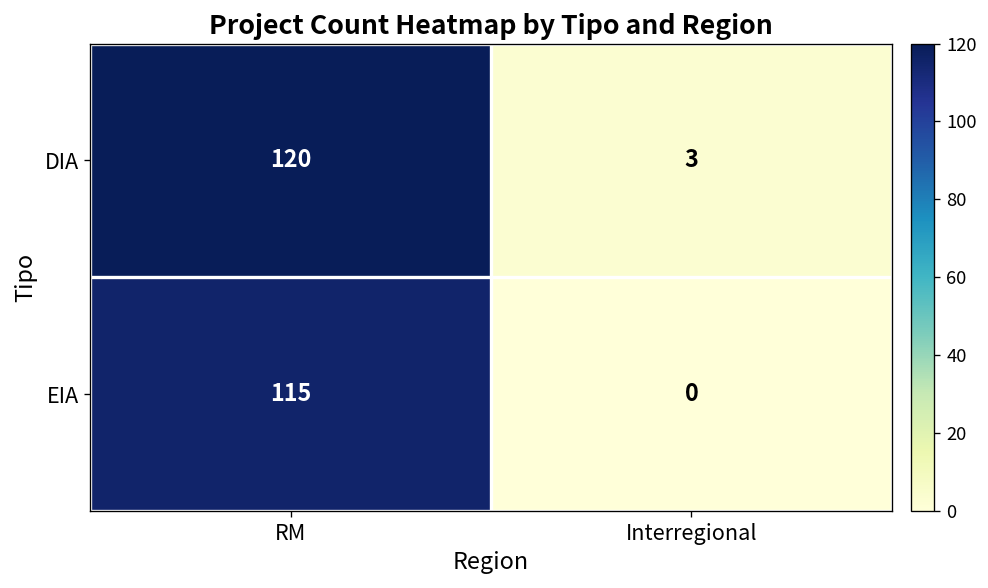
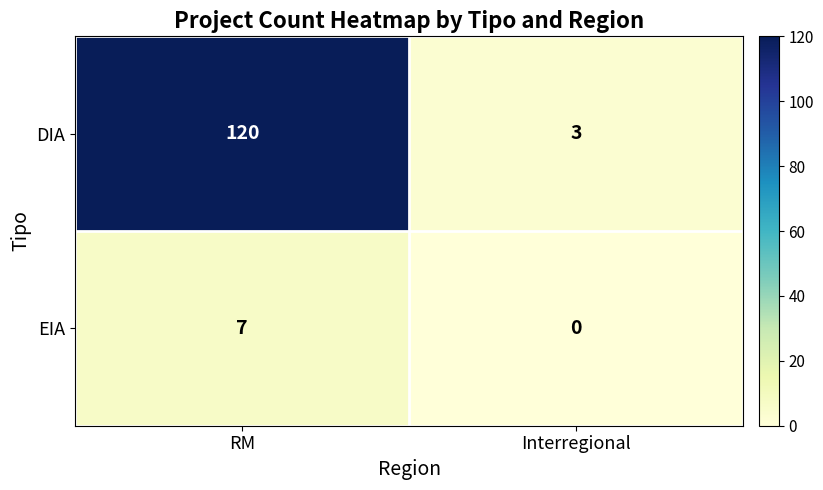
EIA, RM: 115 -> 7
